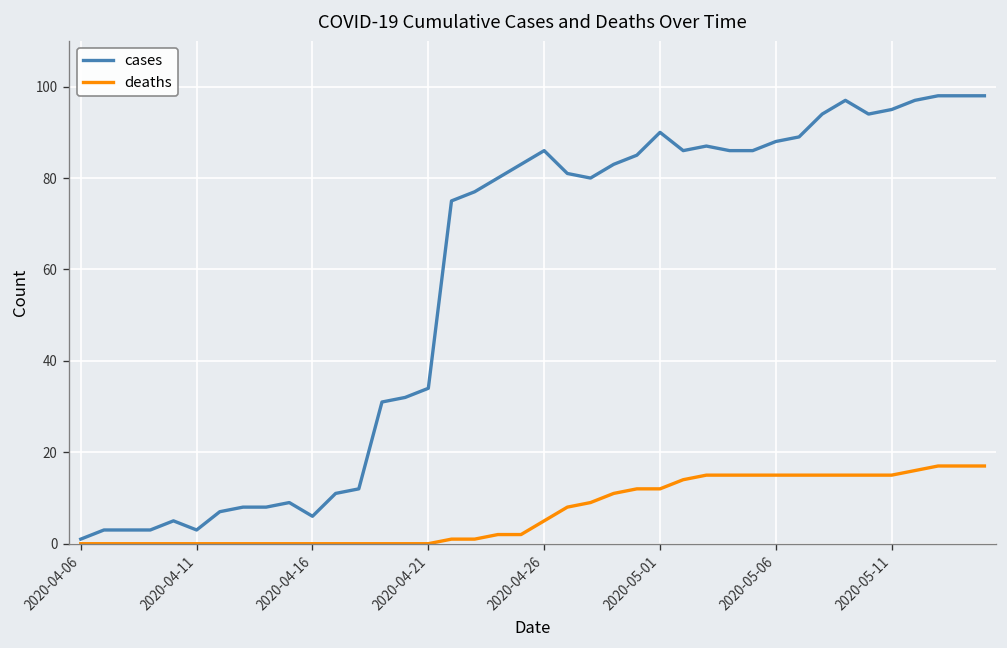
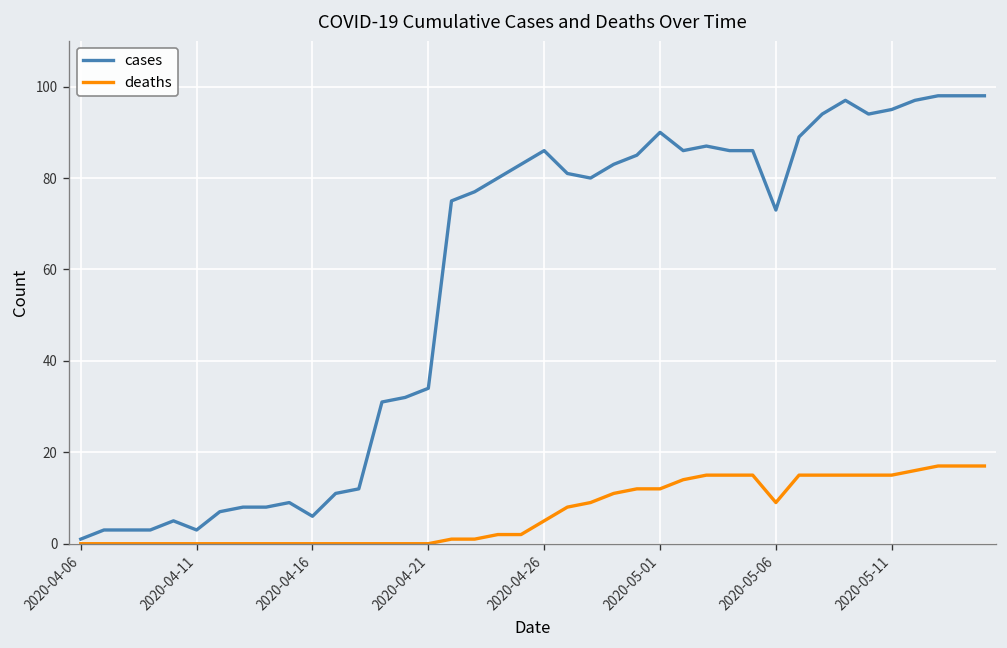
cases, 2020-05-06: 88 -> 73
deaths, 2020-05-06: 15 -> 9
